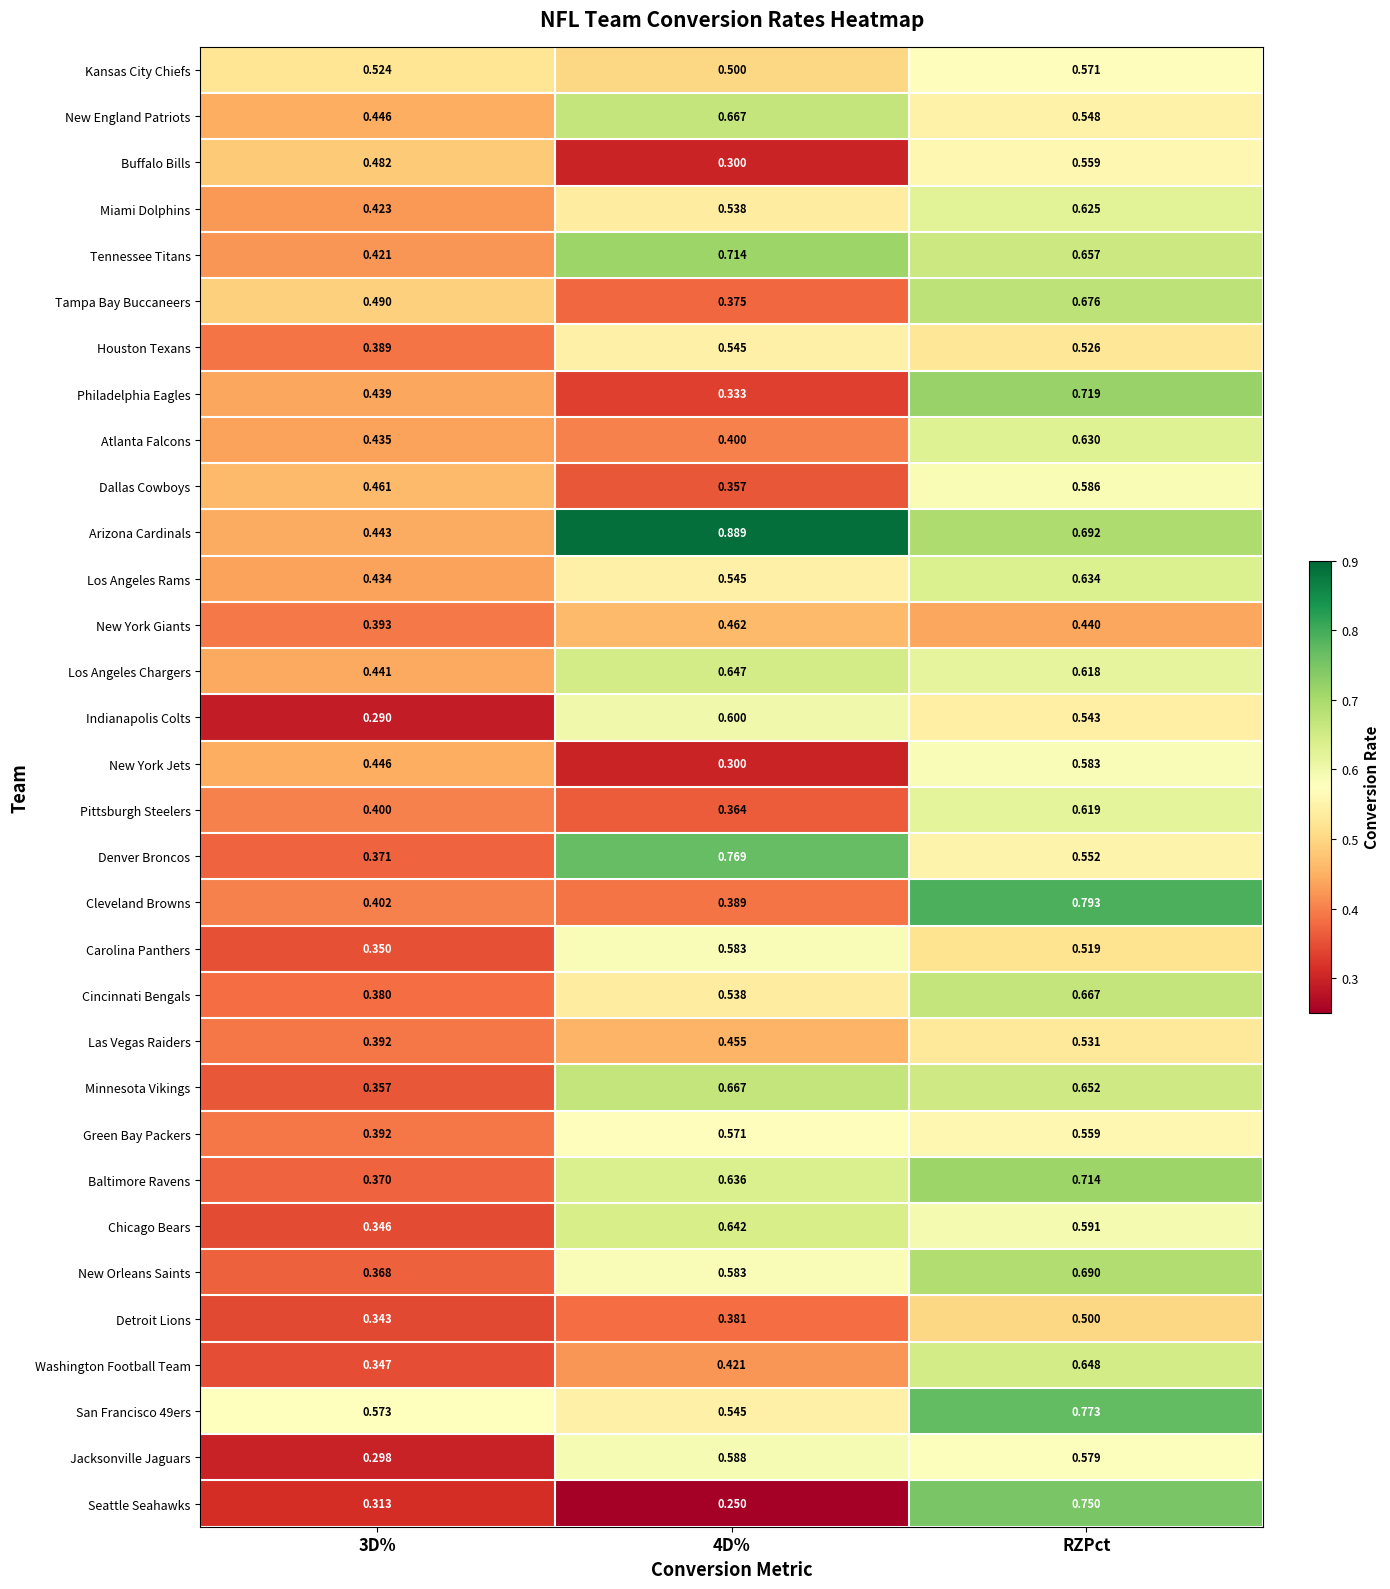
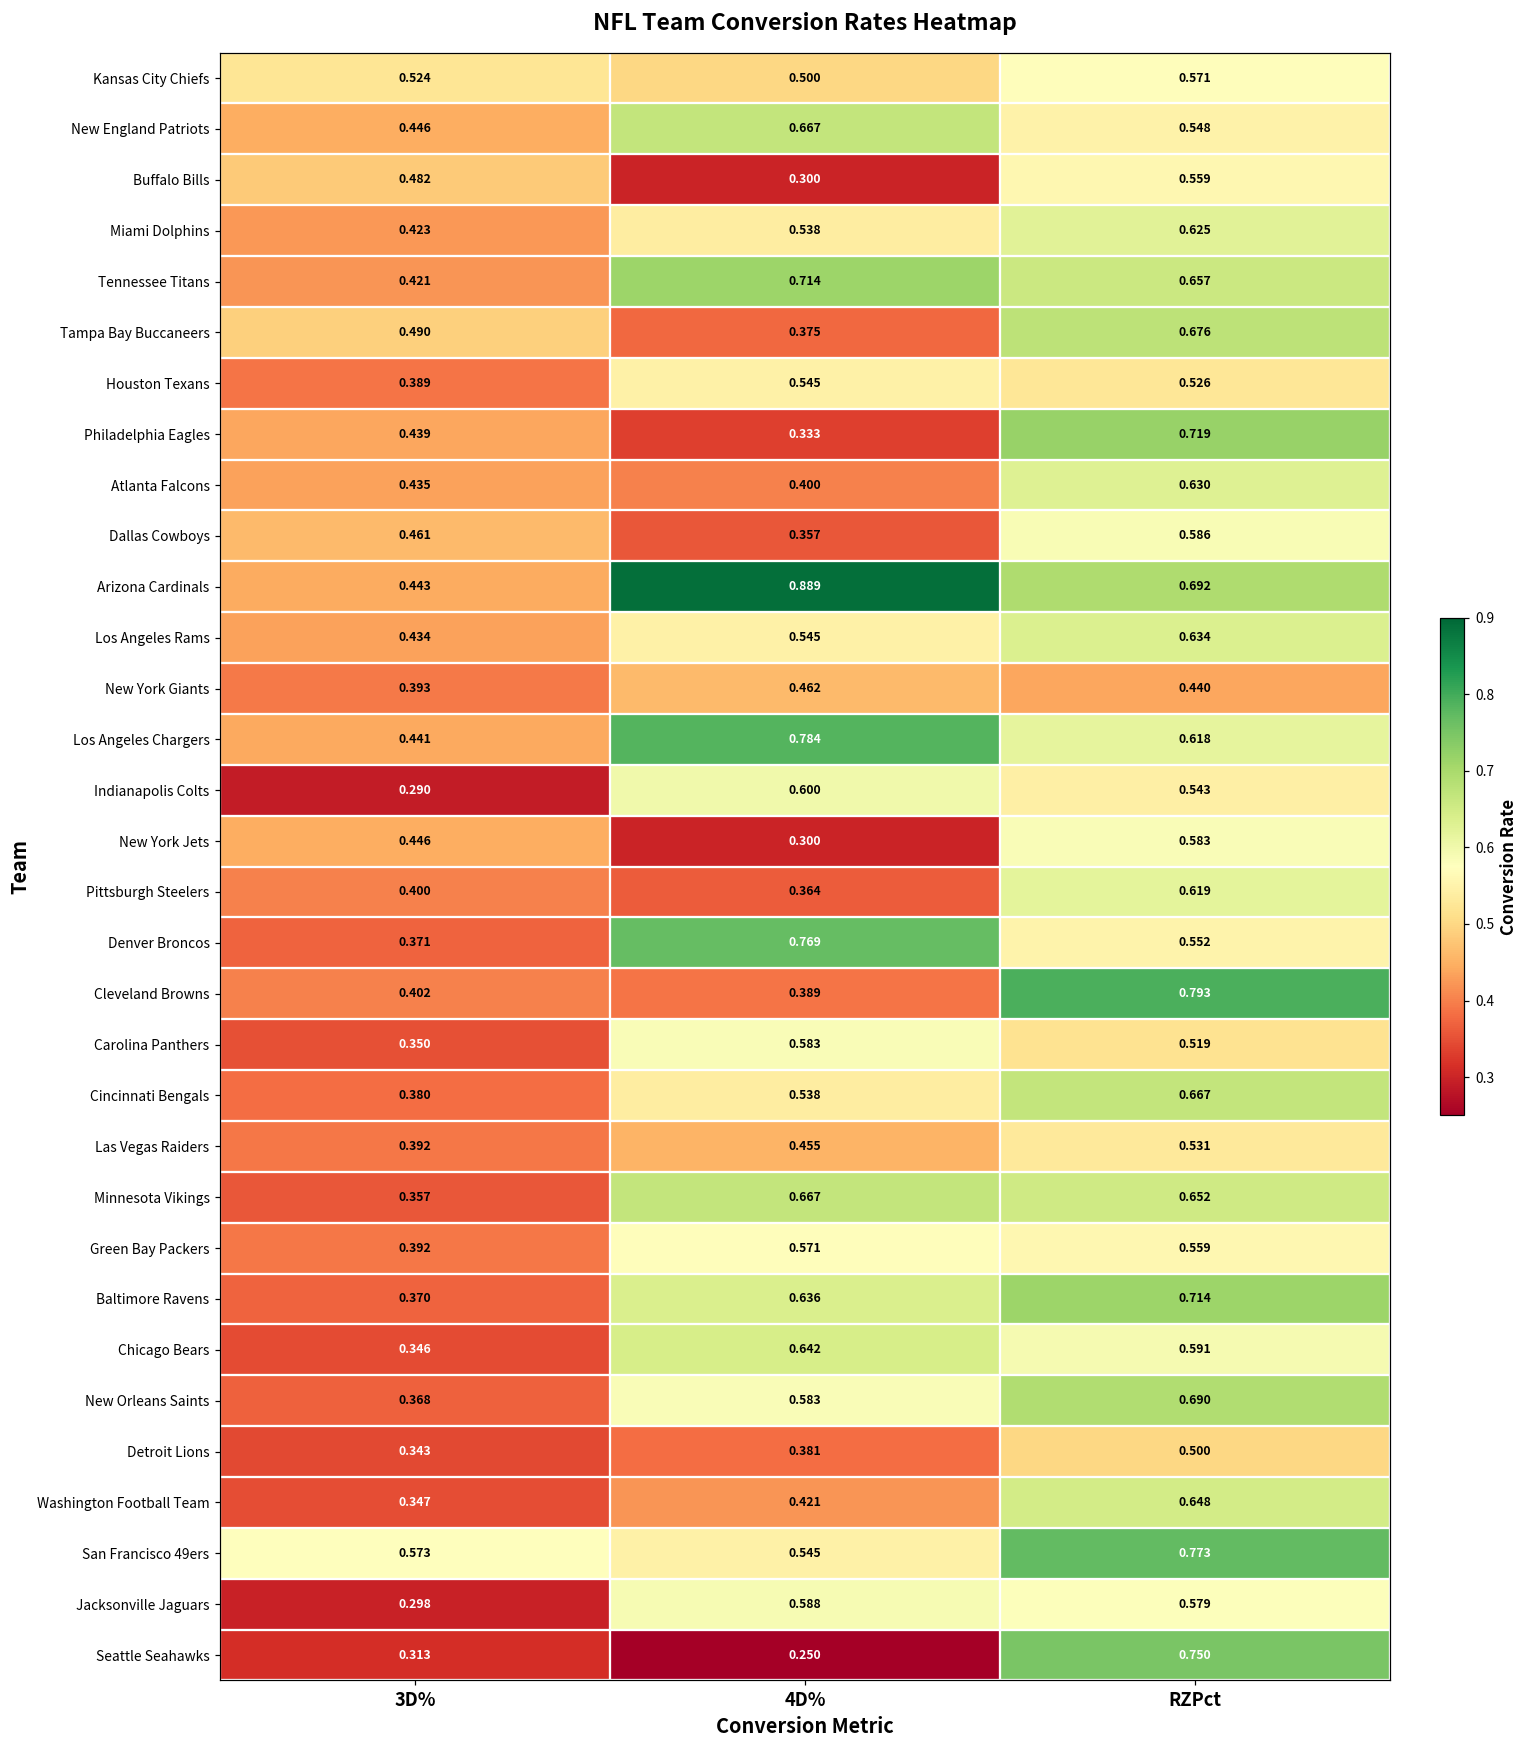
Los Angeles Chargers, 4D%: 0.647 -> 0.784
